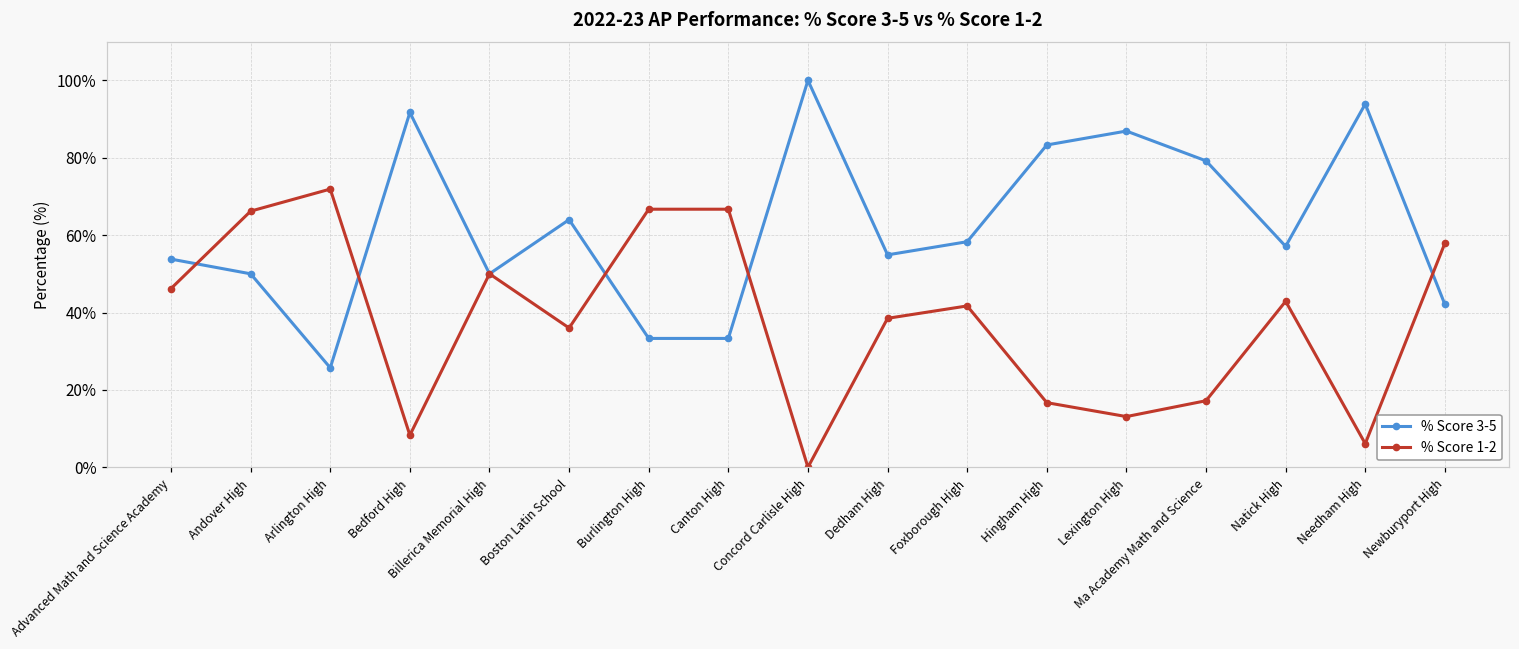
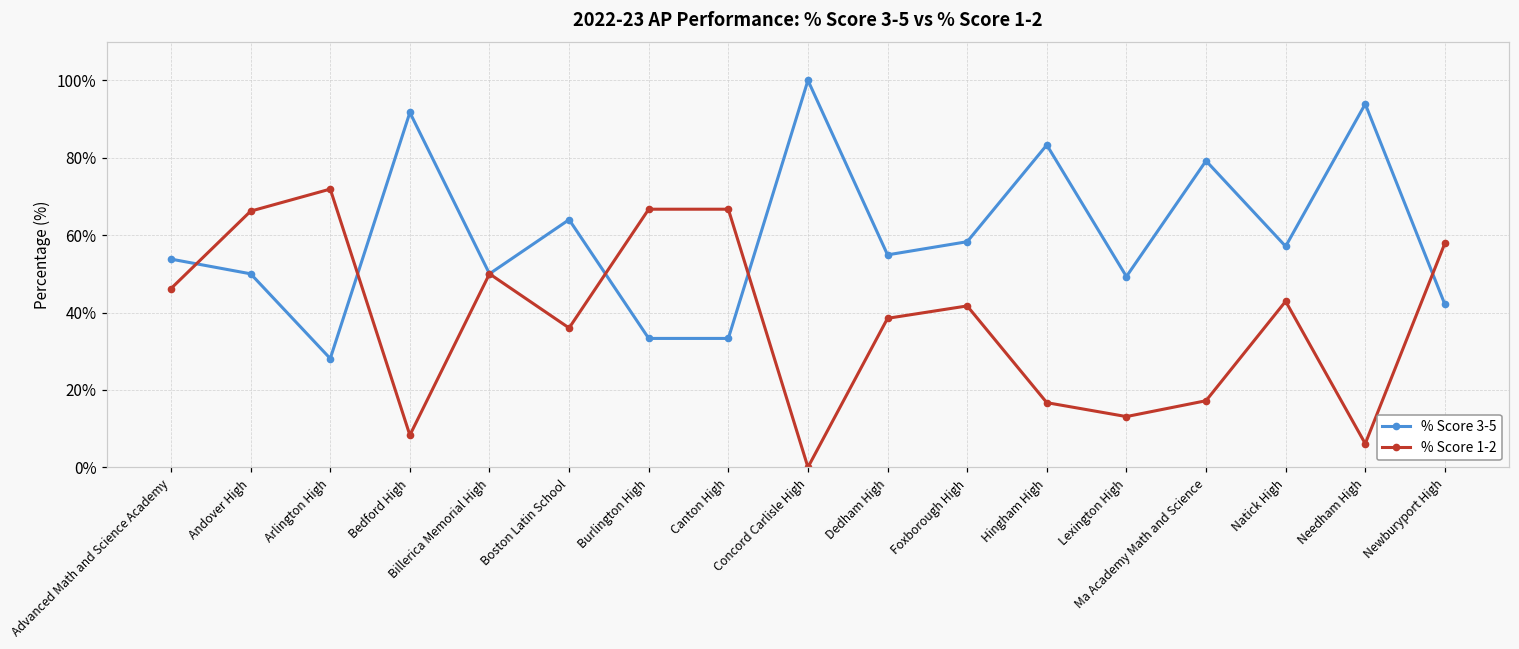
% Score 3-5, Arlington High: 26% -> 28%
% Score 3-5, Lexington High: 87% -> 49%
